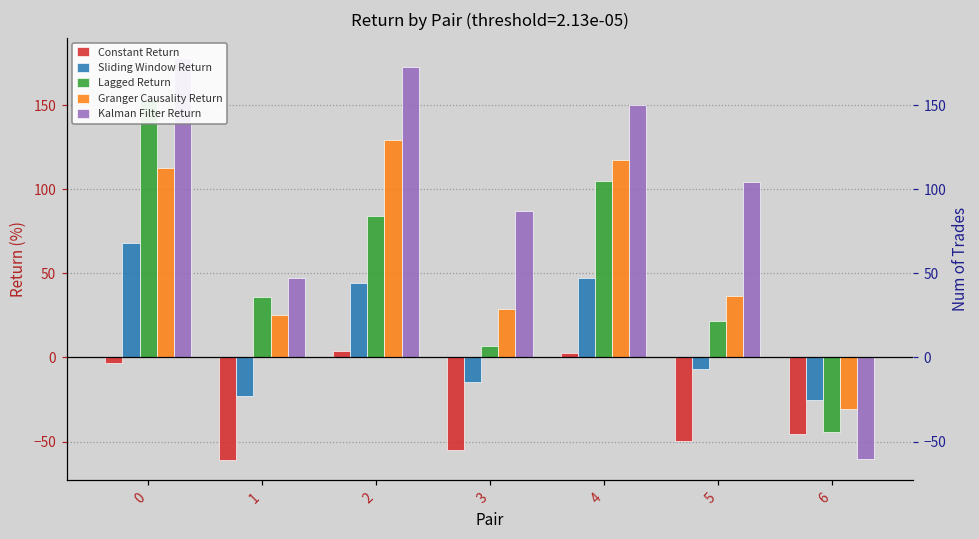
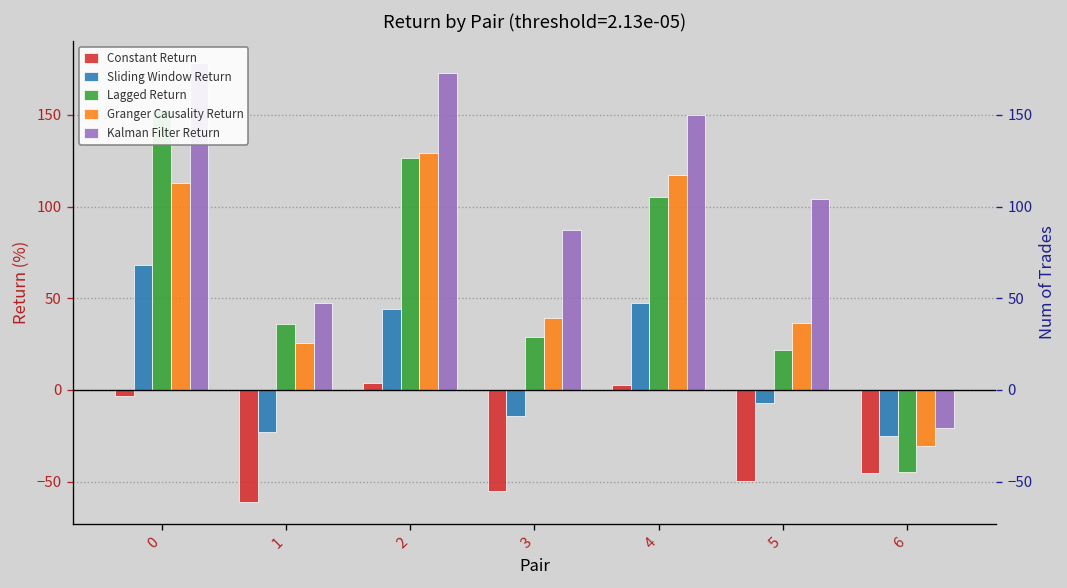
Lagged Return, 2: 84 -> 126
Lagged Return, 3: 7 -> 29
Granger Causality Return, 3: 29 -> 40
Kalman Filter Return, 6: -60 -> -21
